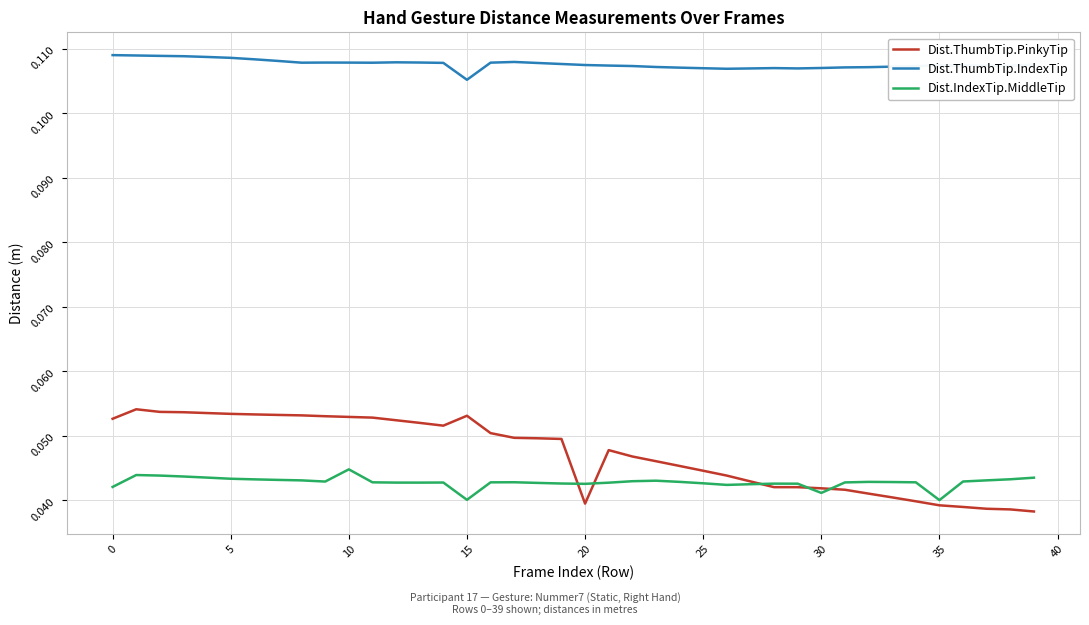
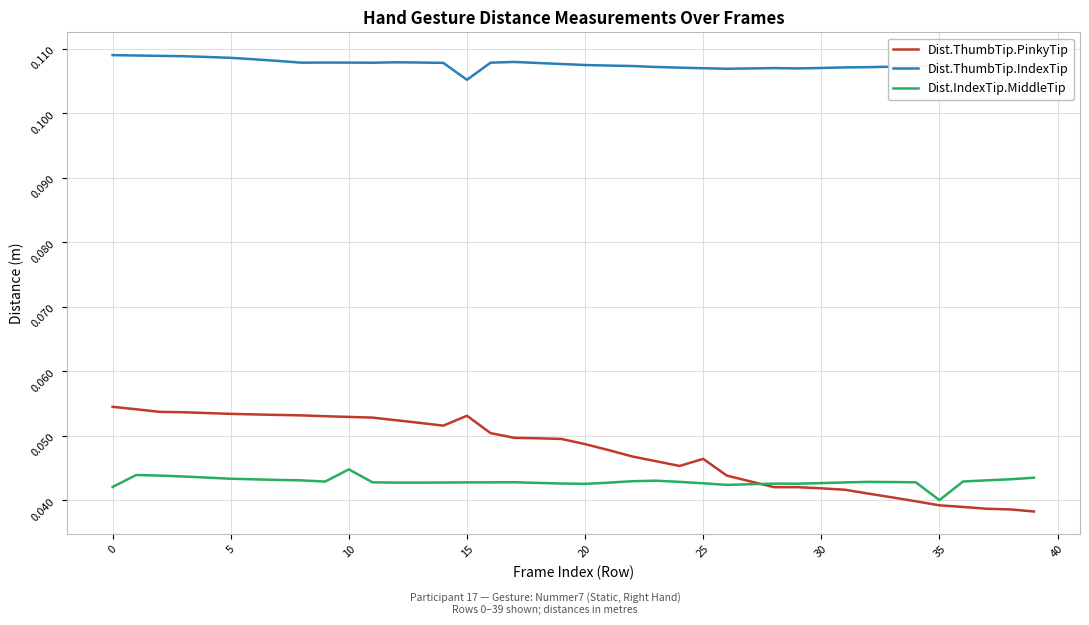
Dist.ThumbTip.PinkyTip, 0: 0.053 -> 0.054
Dist.IndexTip.MiddleTip, 15: 0.040 -> 0.043
Dist.ThumbTip.PinkyTip, 20: 0.039 -> 0.049
Dist.ThumbTip.PinkyTip, 25: 0.045 -> 0.046
Dist.IndexTip.MiddleTip, 30: 0.041 -> 0.043
